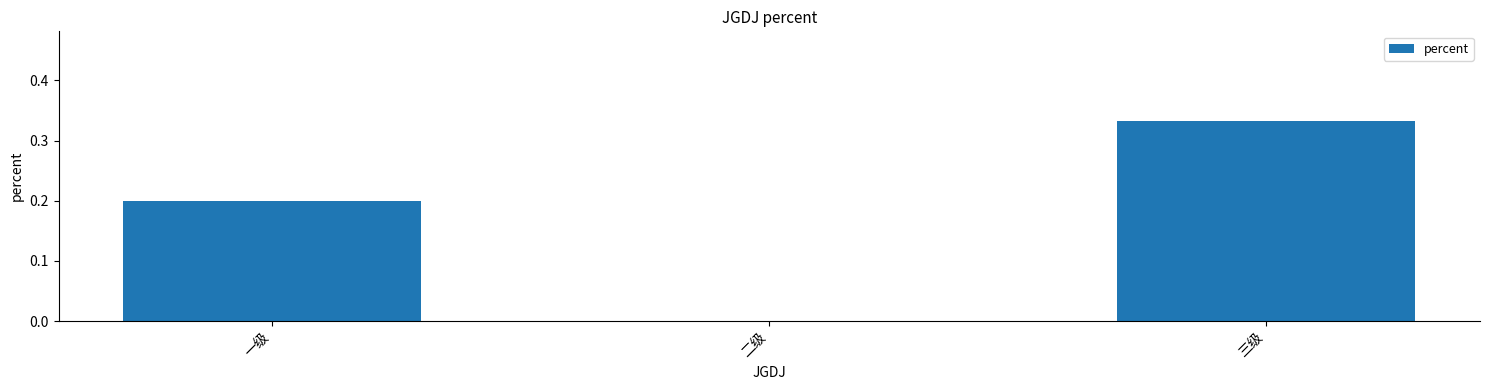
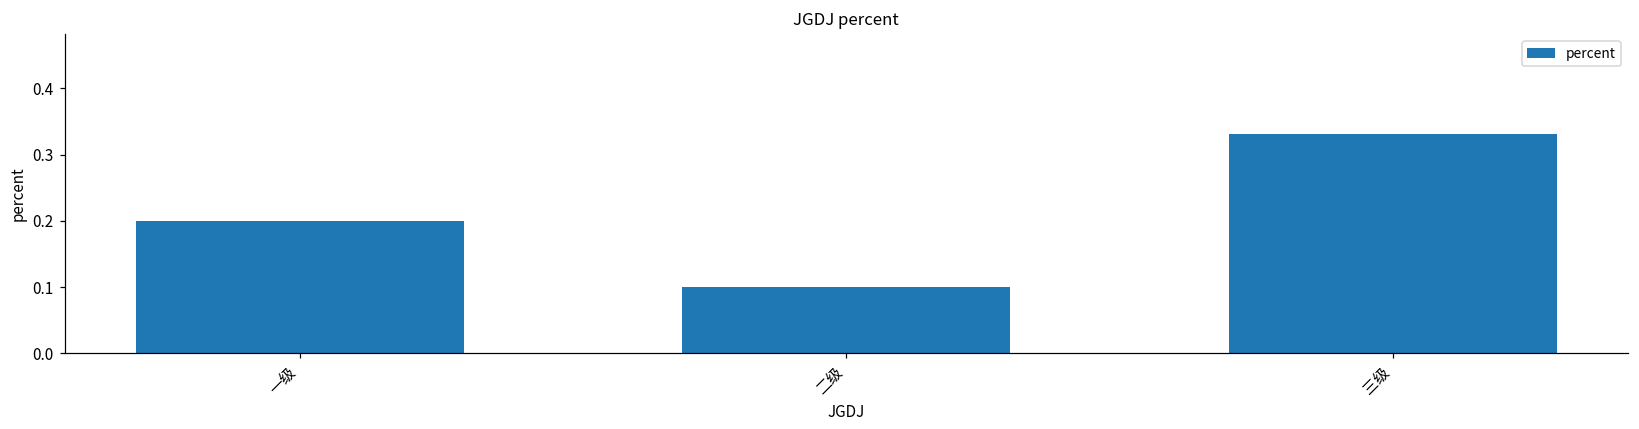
二级: 0.0 -> 0.1
